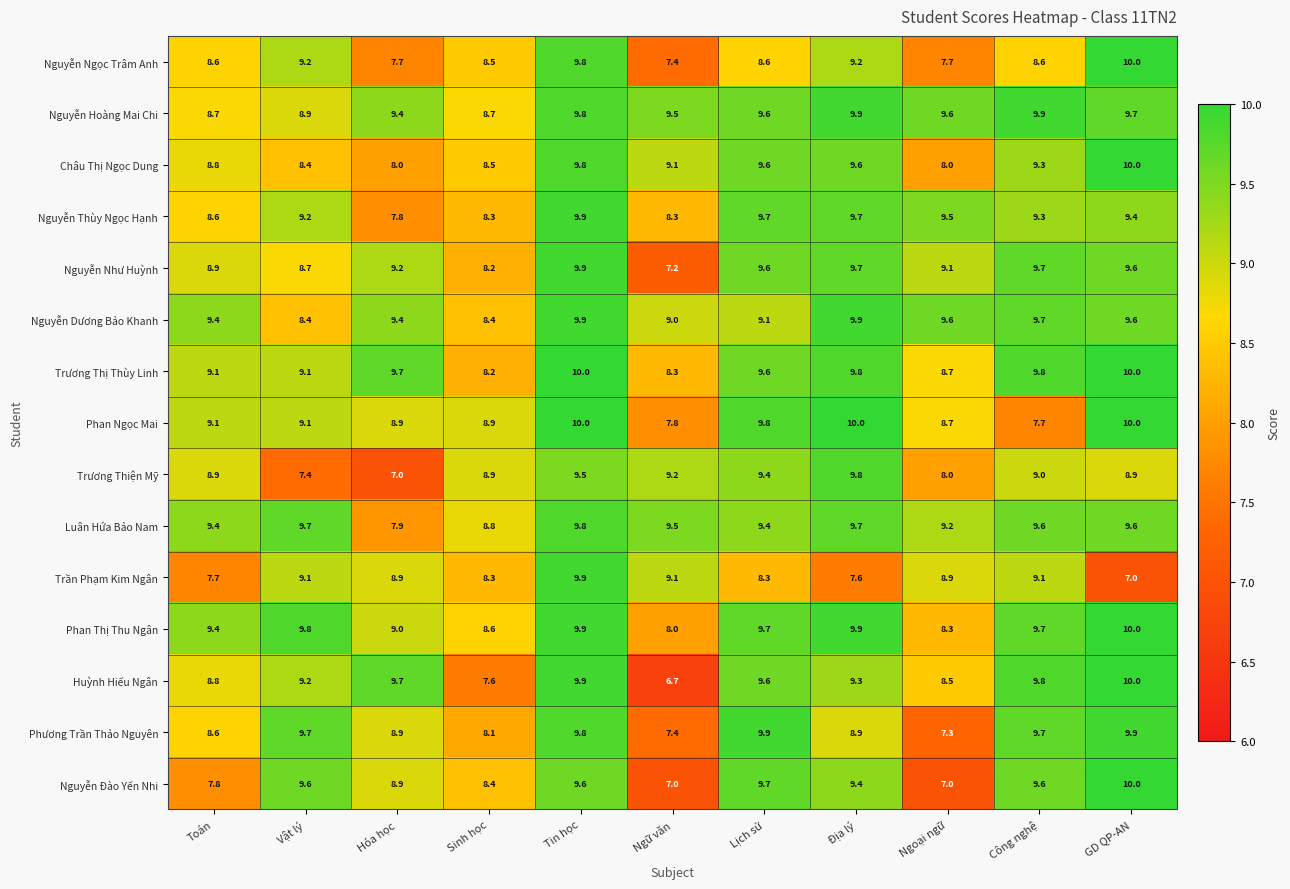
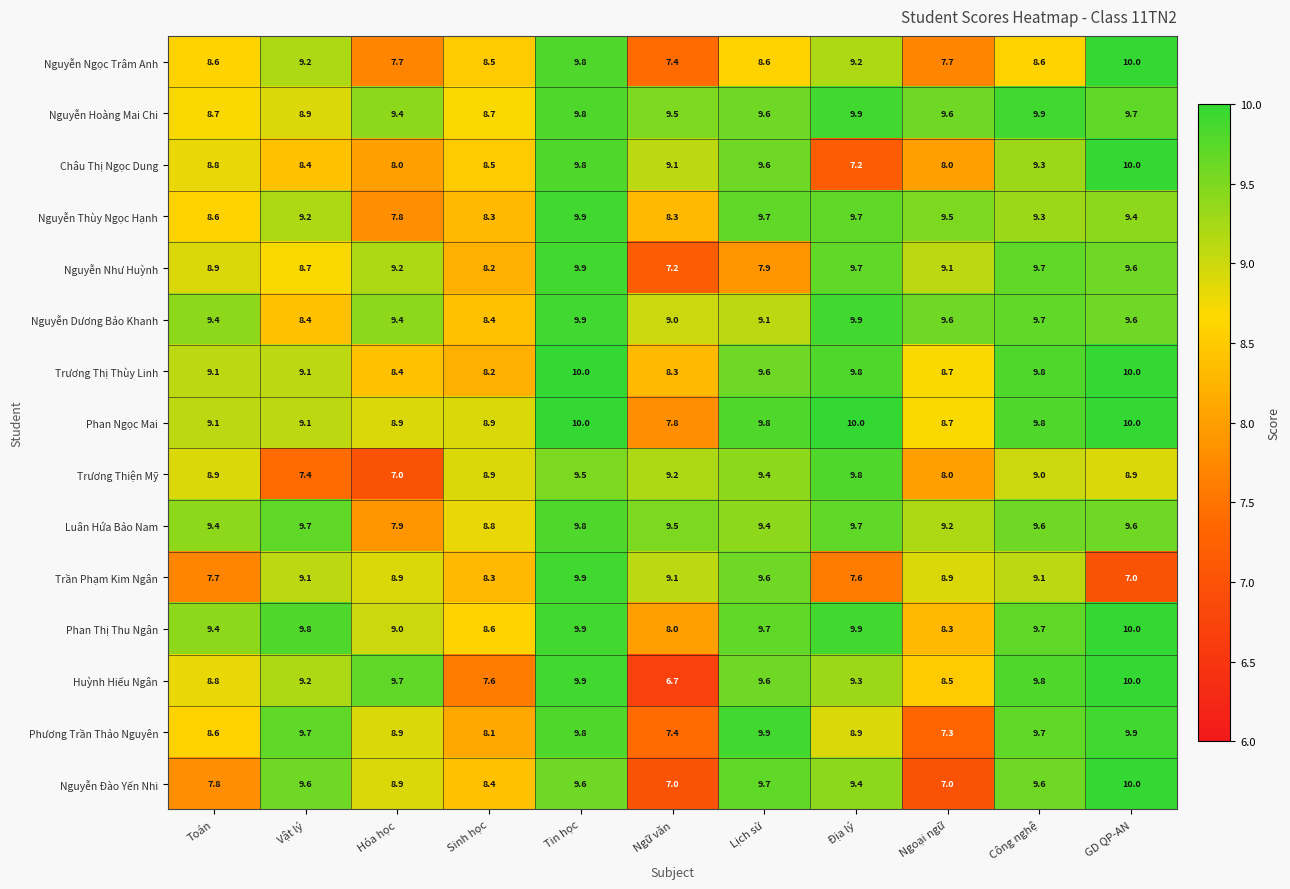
Châu Thị Ngọc Dung, Địa lý: 9.6 -> 7.2
Nguyễn Như Huỳnh, Lịch sử: 9.6 -> 7.9
Trương Thị Thùy Linh, Hóa học: 9.7 -> 8.4
Phan Ngọc Mai, Công nghệ: 7.7 -> 9.8
Trần Phạm Kim Ngân, Lịch sử: 8.3 -> 9.6
